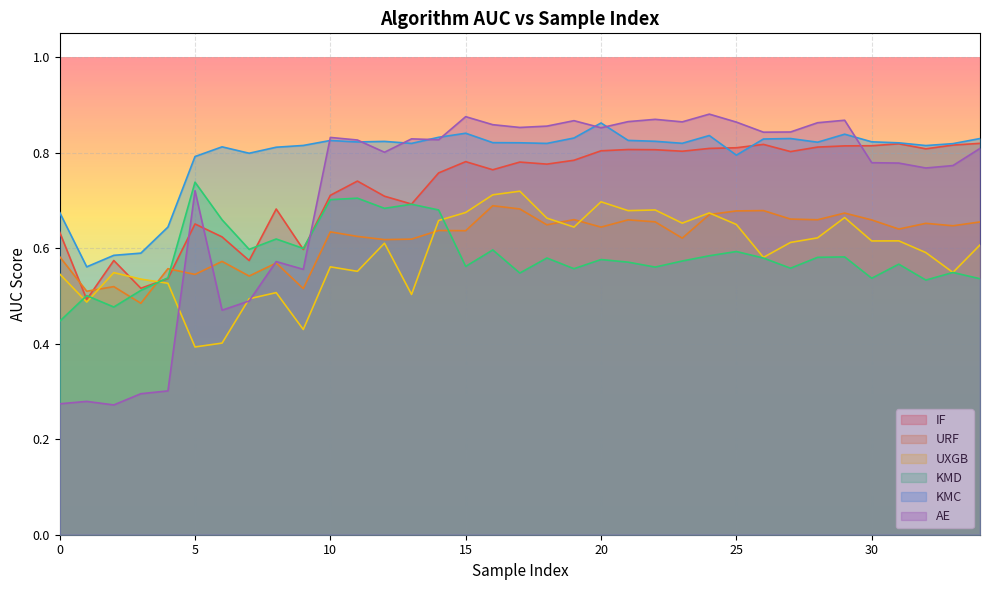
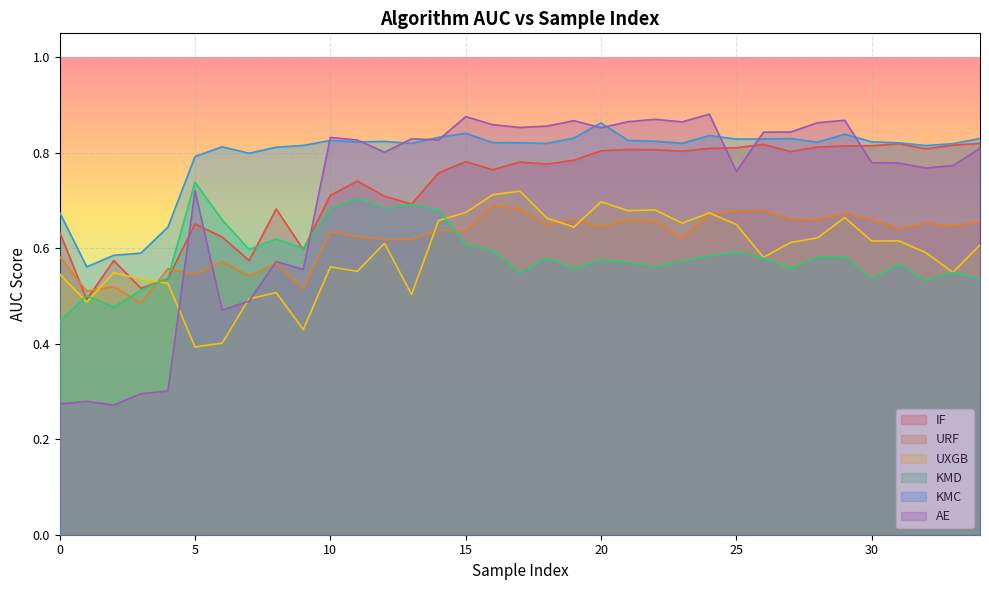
KMD, 10: 0.70 -> 0.68
KMD, 15: 0.56 -> 0.61
KMC, 25: 0.79 -> 0.83
AE, 25: 0.86 -> 0.76
